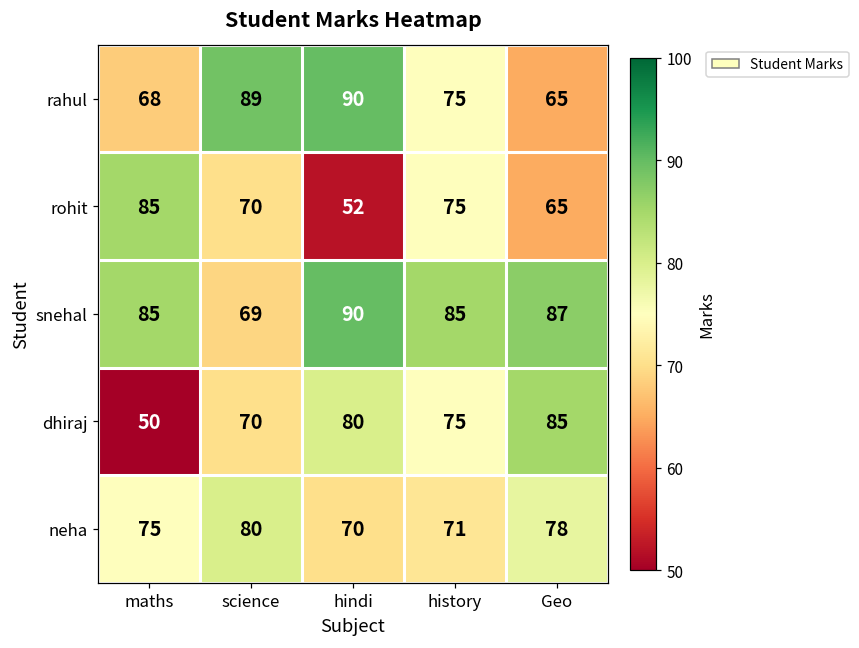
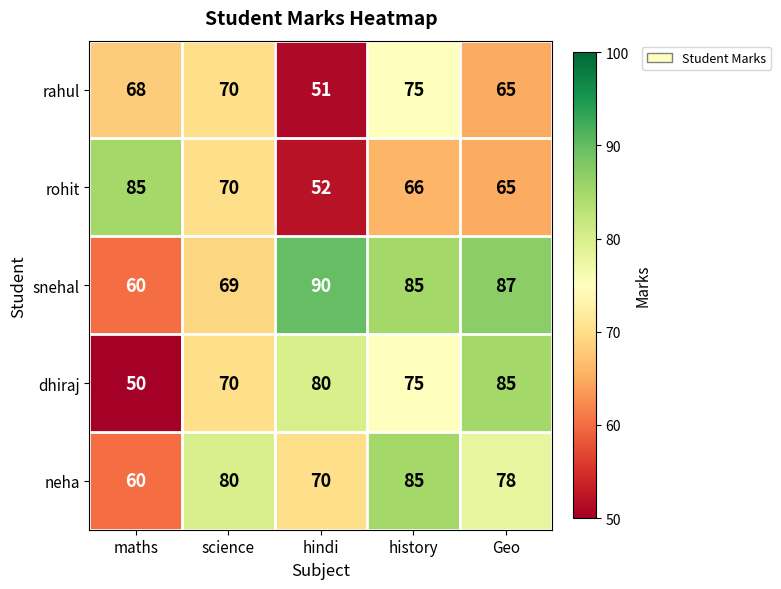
rahul, science: 89 -> 70
rahul, hindi: 90 -> 51
rohit, history: 75 -> 66
snehal, maths: 85 -> 60
neha, maths: 75 -> 60
neha, history: 71 -> 85
